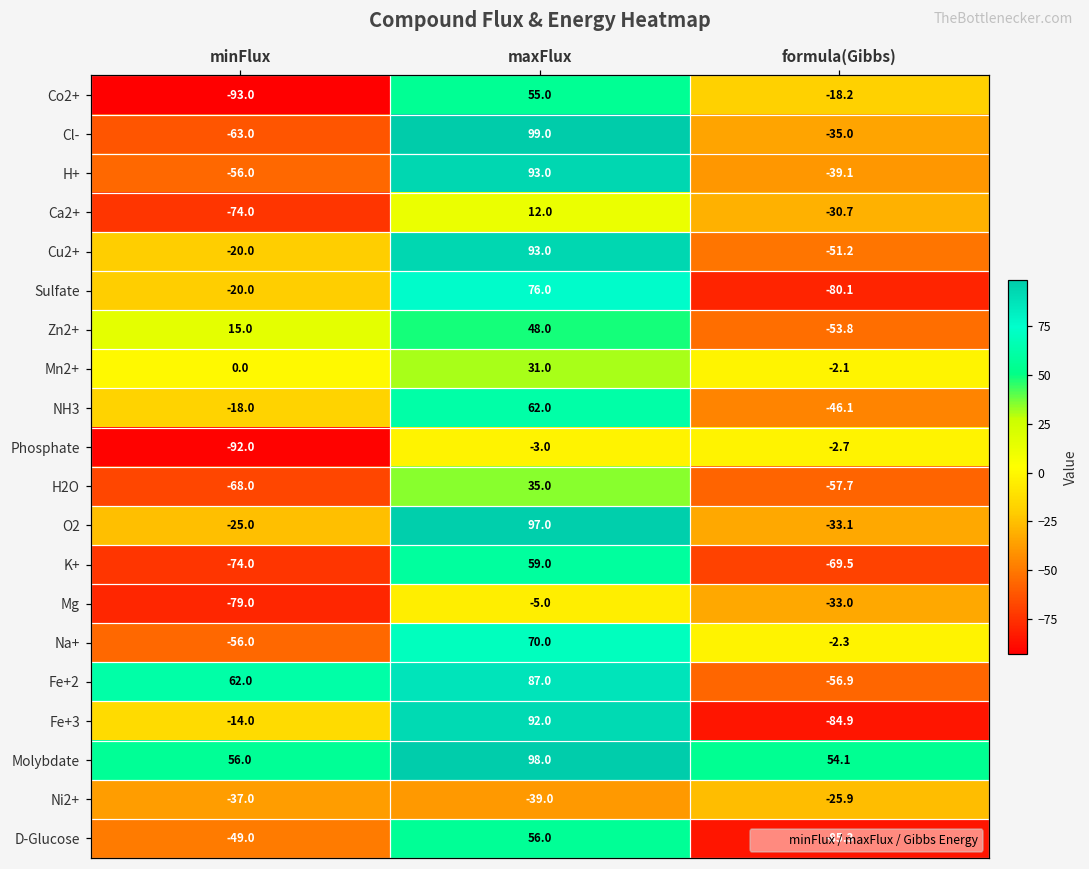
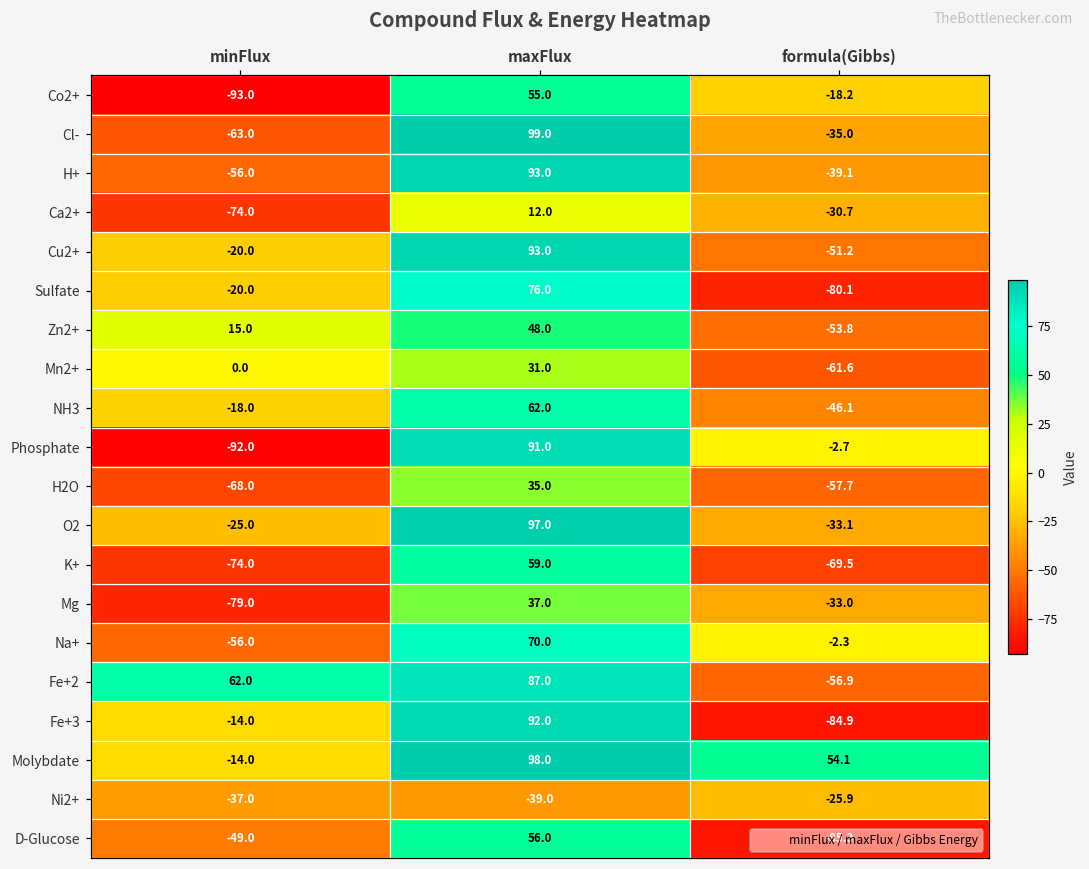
Mn2+, formula(Gibbs): -2.1 -> -61.6
Phosphate, maxFlux: -3.0 -> 91.0
Mg, maxFlux: -5.0 -> 37.0
Molybdate, minFlux: 56.0 -> -14.0
